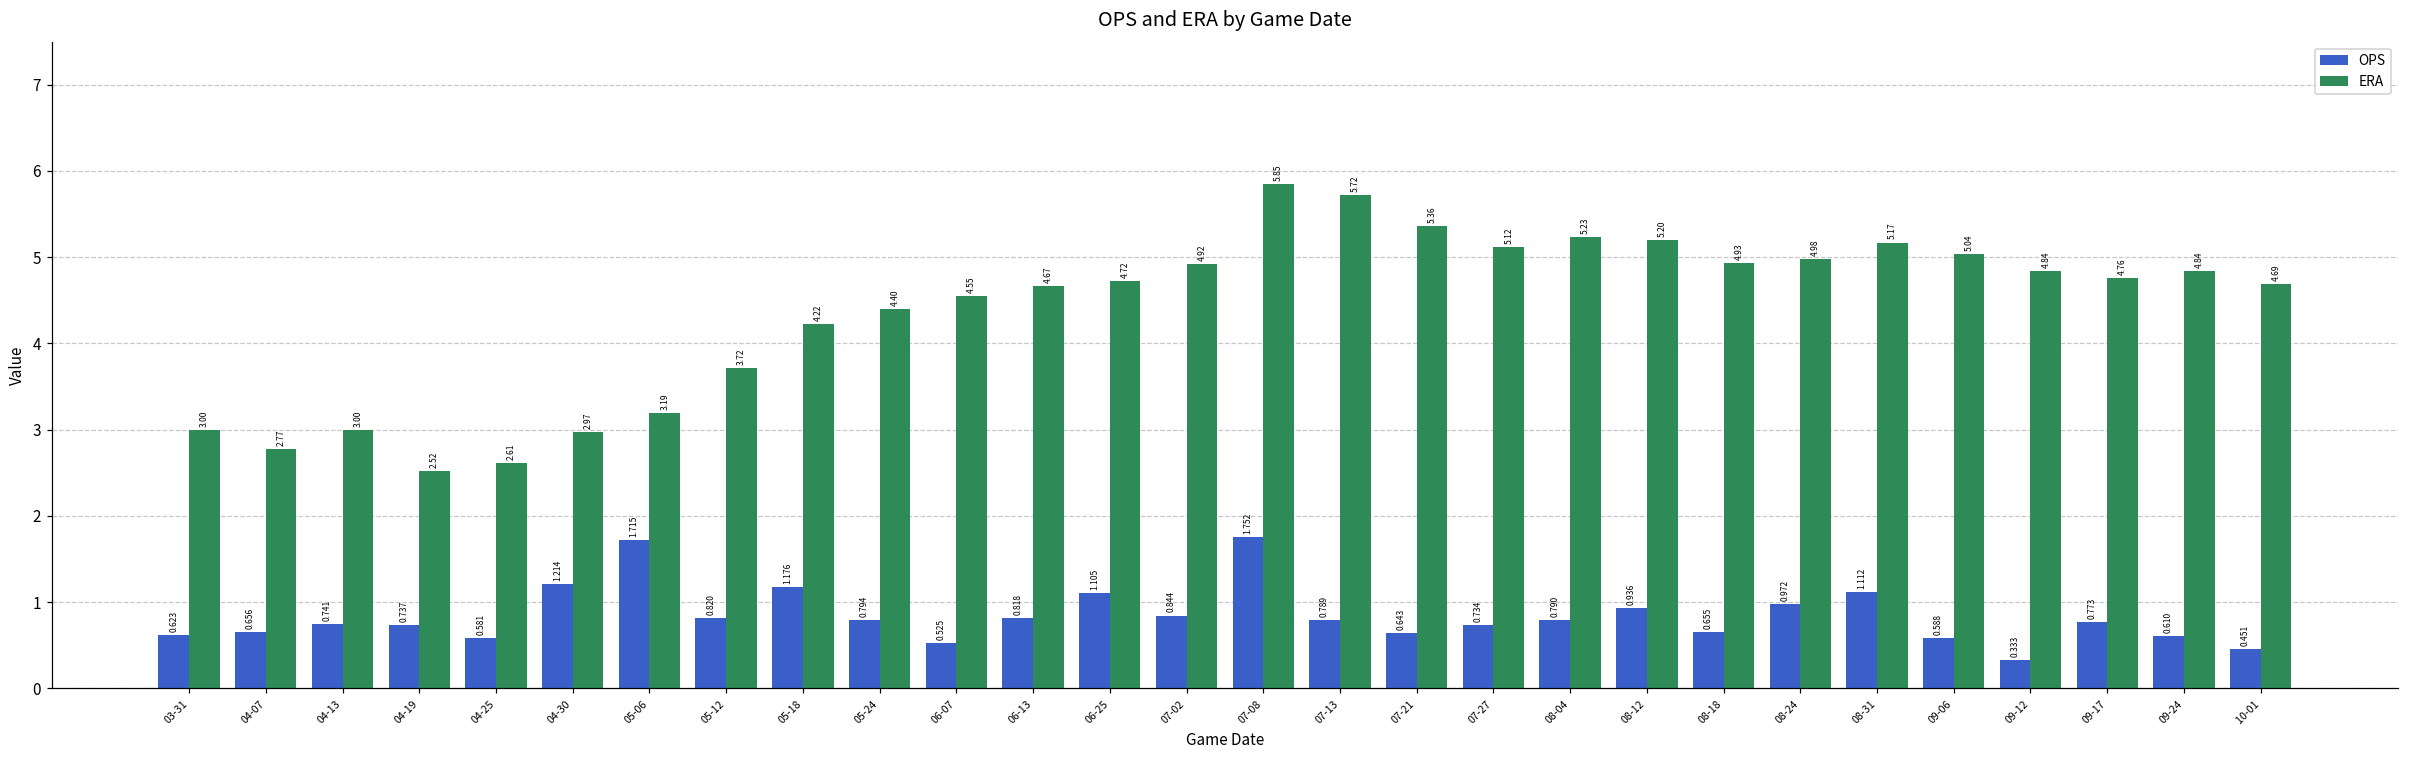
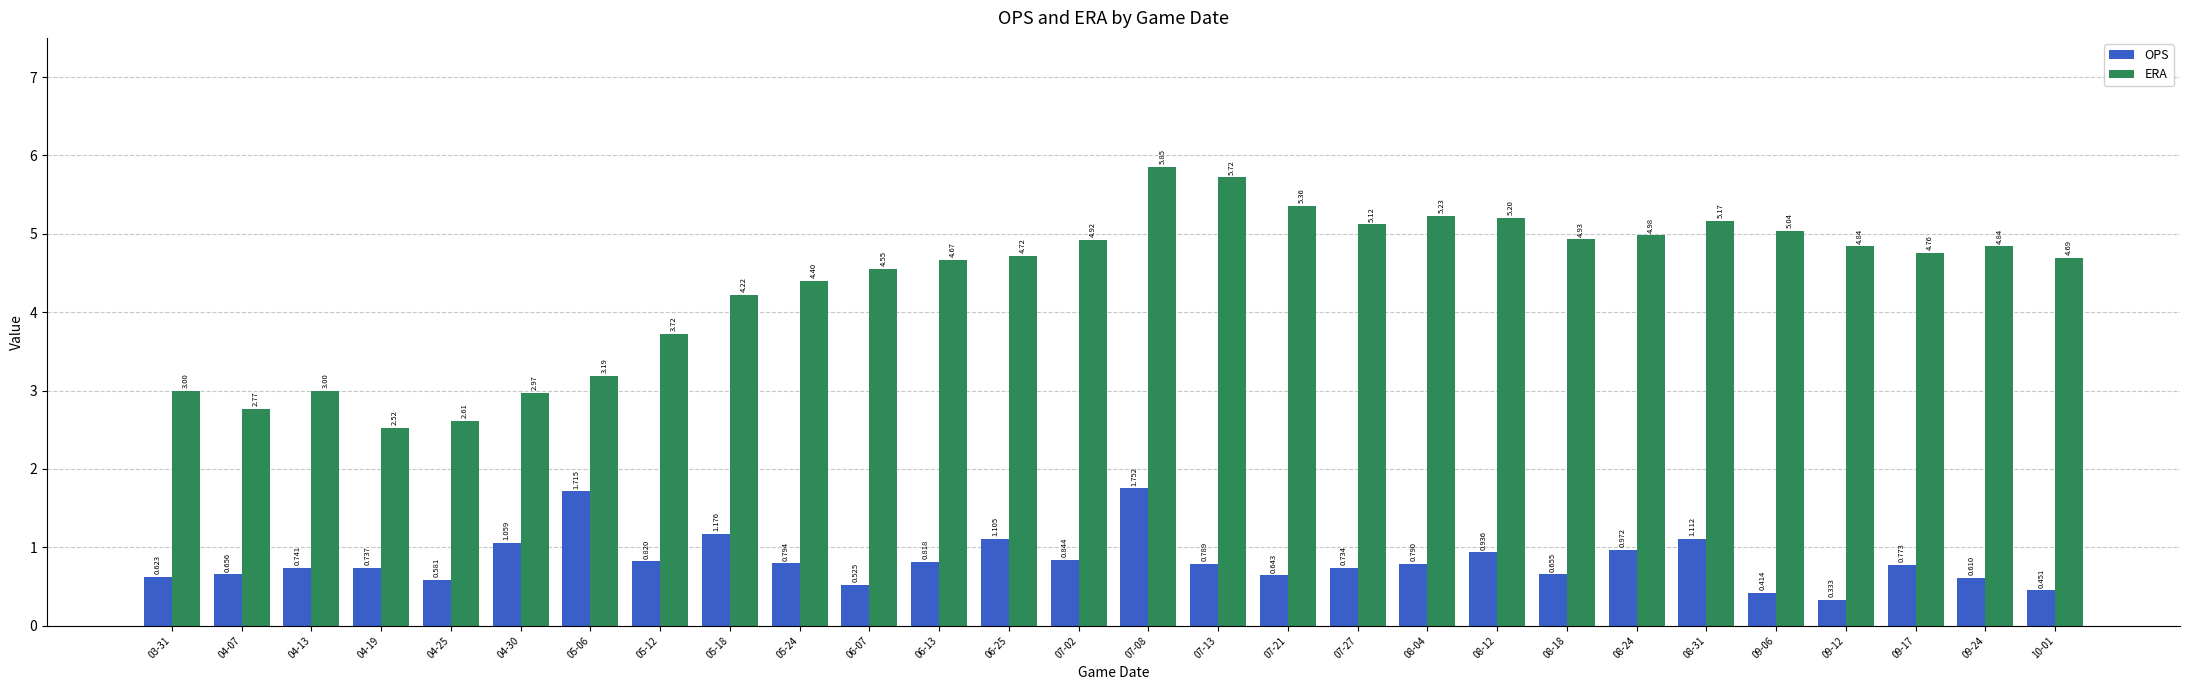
OPS, 04-30: 1.214 -> 1.059
OPS, 09-06: 0.588 -> 0.414
